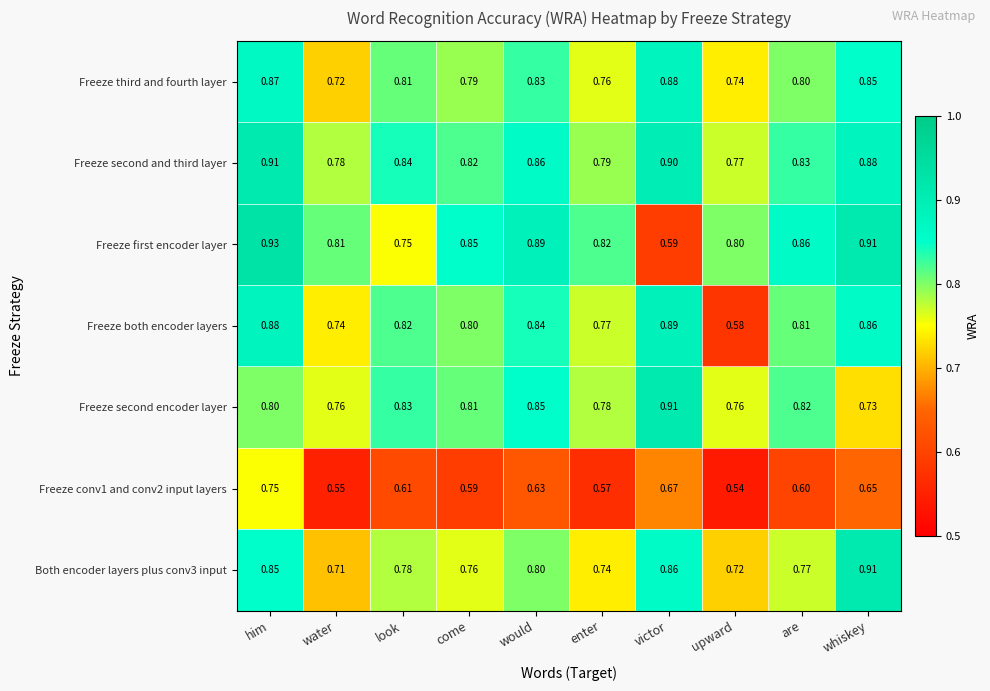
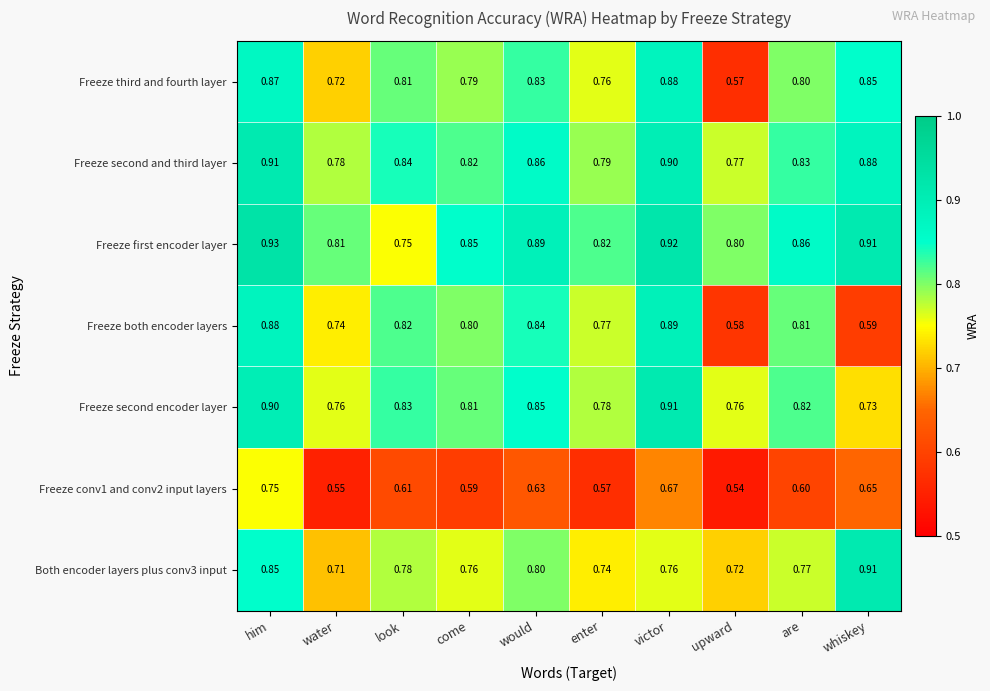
Freeze third and fourth layer, upward: 0.74 -> 0.57
Freeze first encoder layer, victor: 0.59 -> 0.92
Freeze both encoder layers, whiskey: 0.86 -> 0.59
Freeze second encoder layer, him: 0.80 -> 0.90
Both encoder layers plus conv3 input, victor: 0.86 -> 0.76
